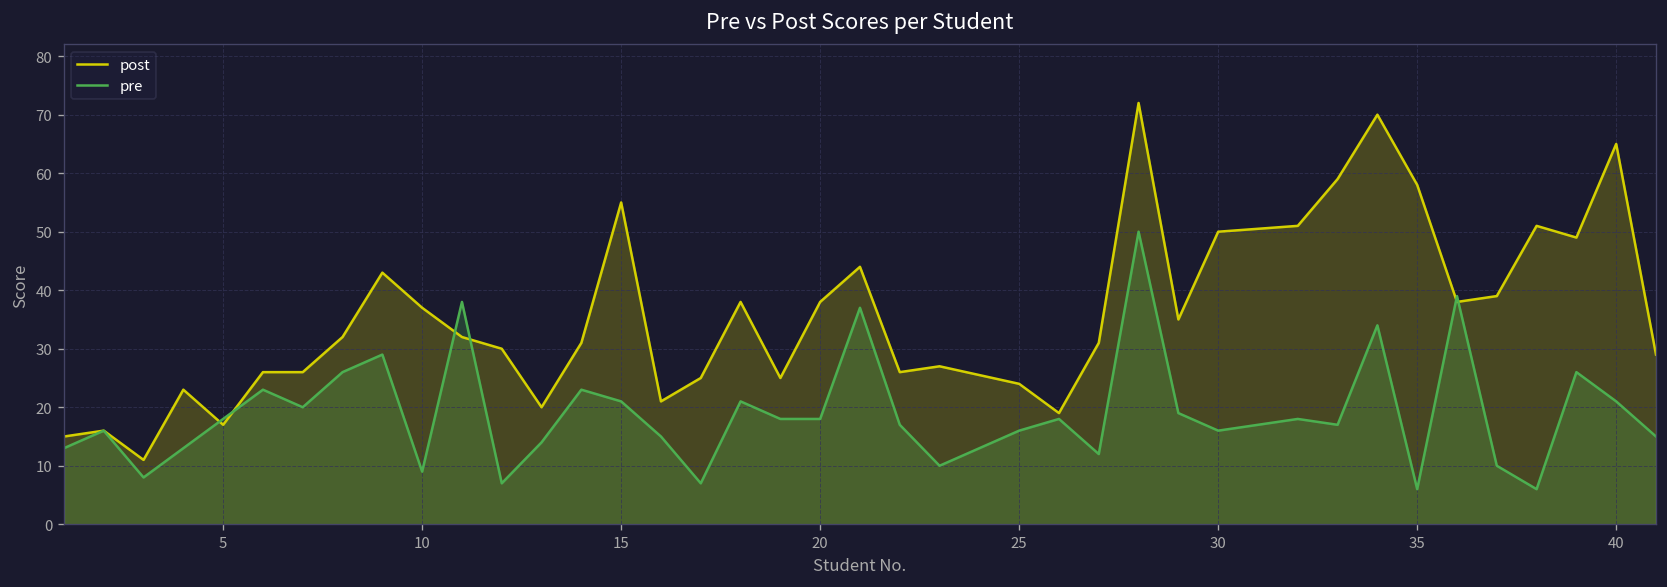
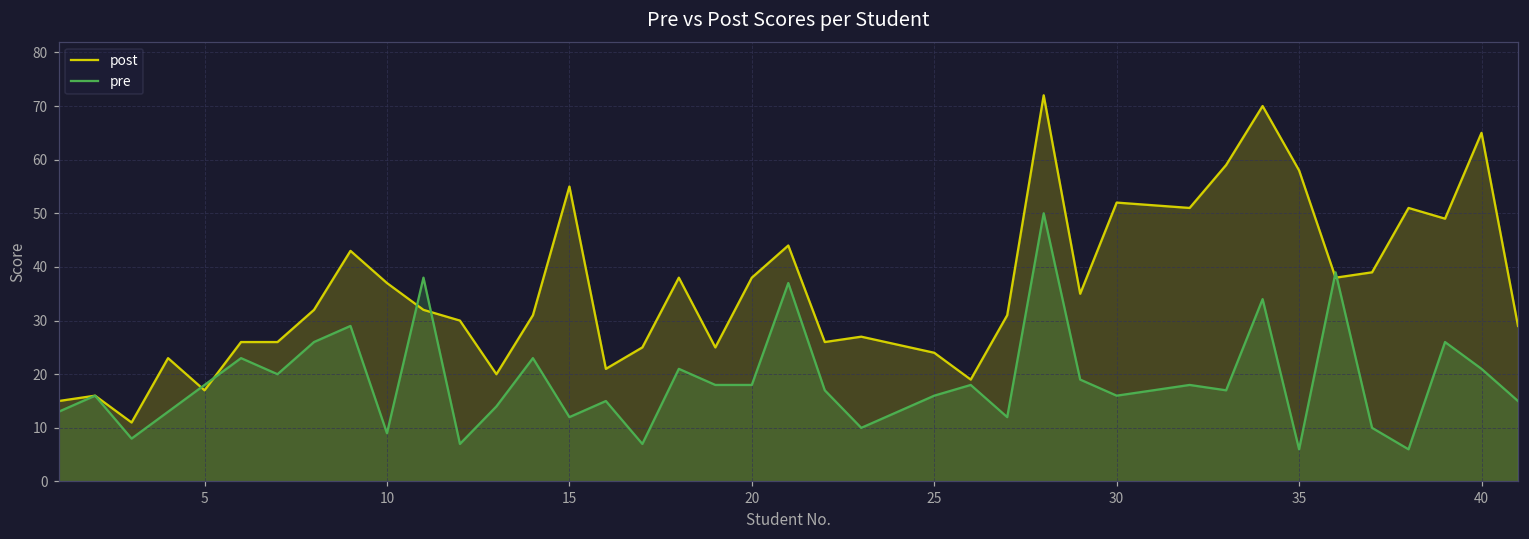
pre, 15: 21 -> 12
post, 30: 50 -> 52
